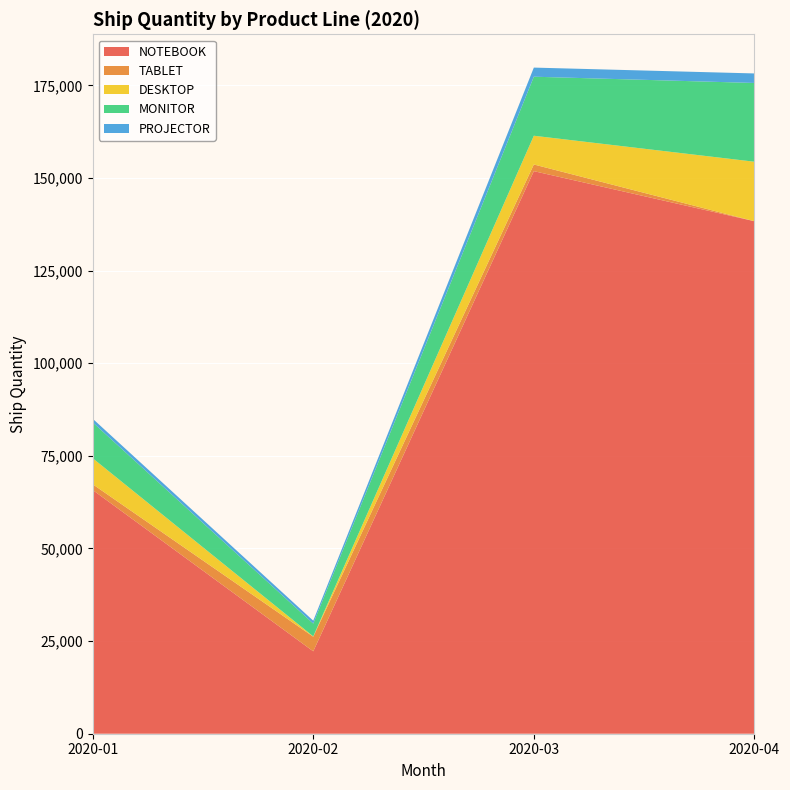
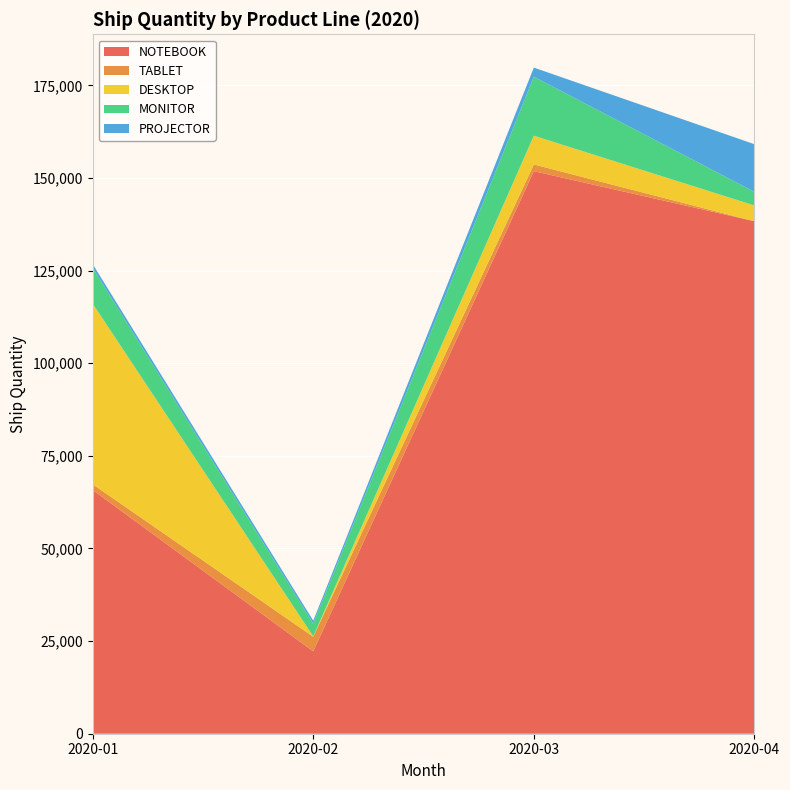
DESKTOP, 2020-01: 7,000 -> 49,000
DESKTOP, 2020-04: 16,000 -> 4,000
MONITOR, 2020-04: 21,000 -> 4,000
PROJECTOR, 2020-04: 3,000 -> 13,000
